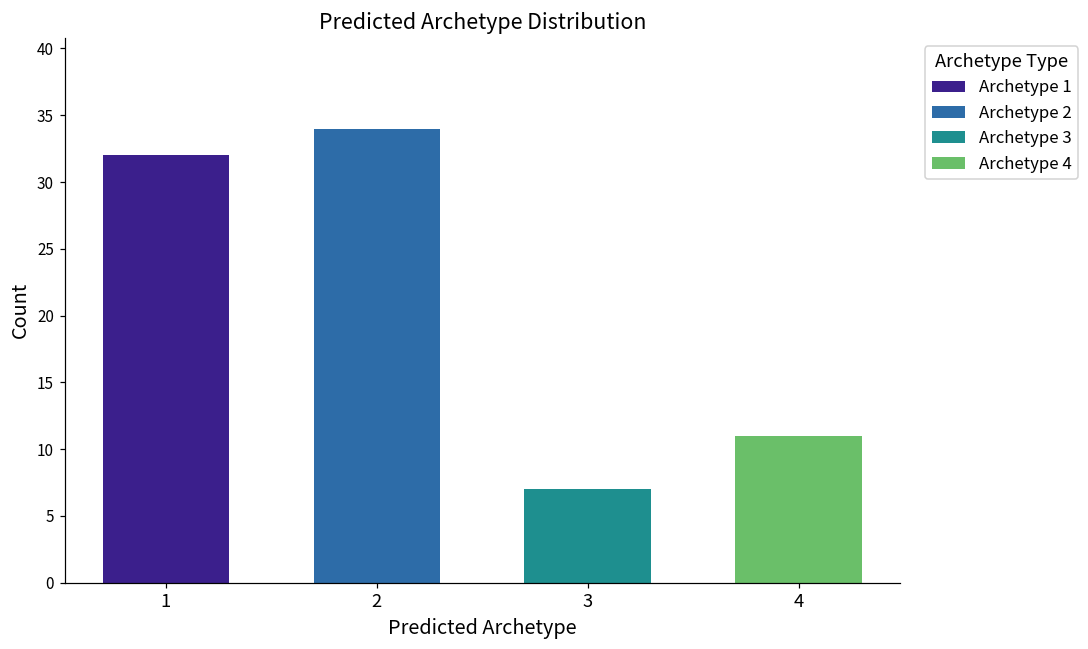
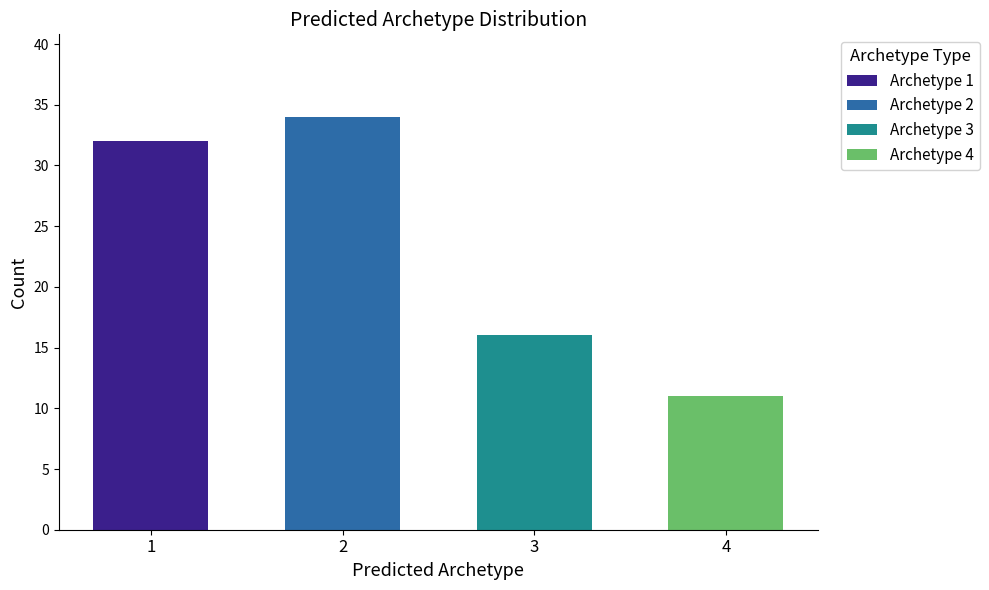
3: 7 -> 16
